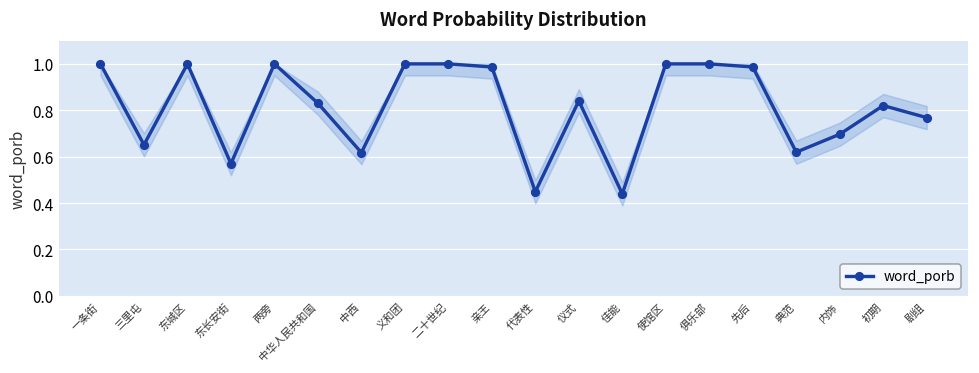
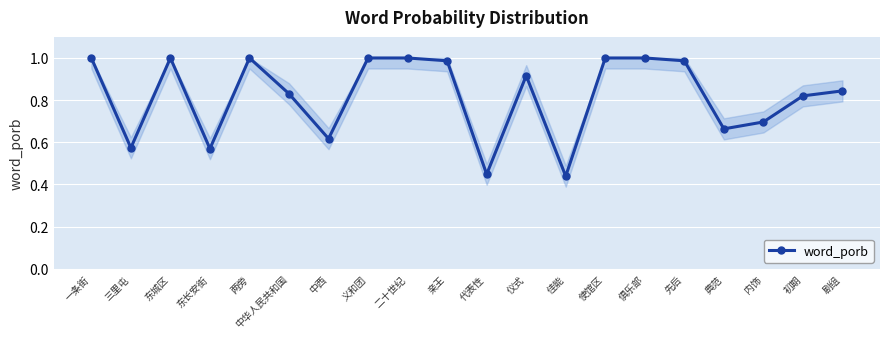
word_porb, 三里屯: 0.65 -> 0.57
word_porb, 仪式: 0.84 -> 0.92
word_porb, 典范: 0.62 -> 0.66
word_porb, 剧组: 0.77 -> 0.84
